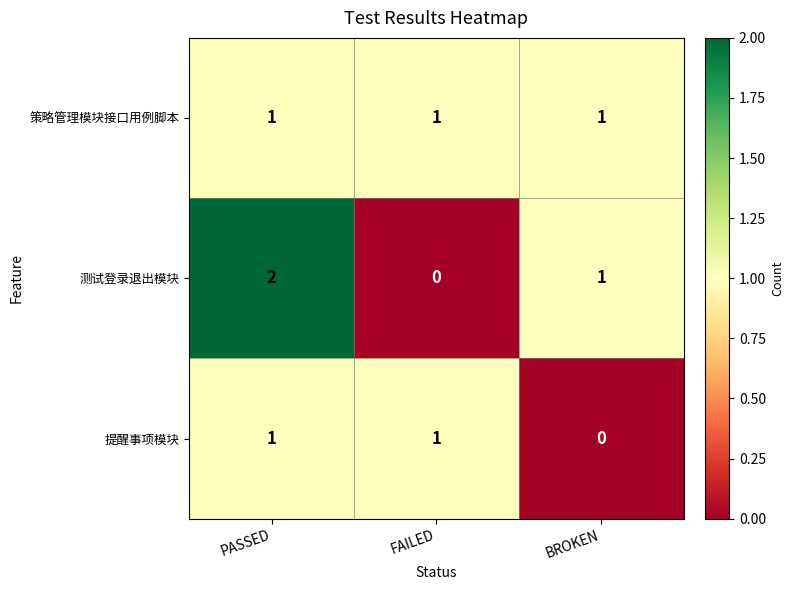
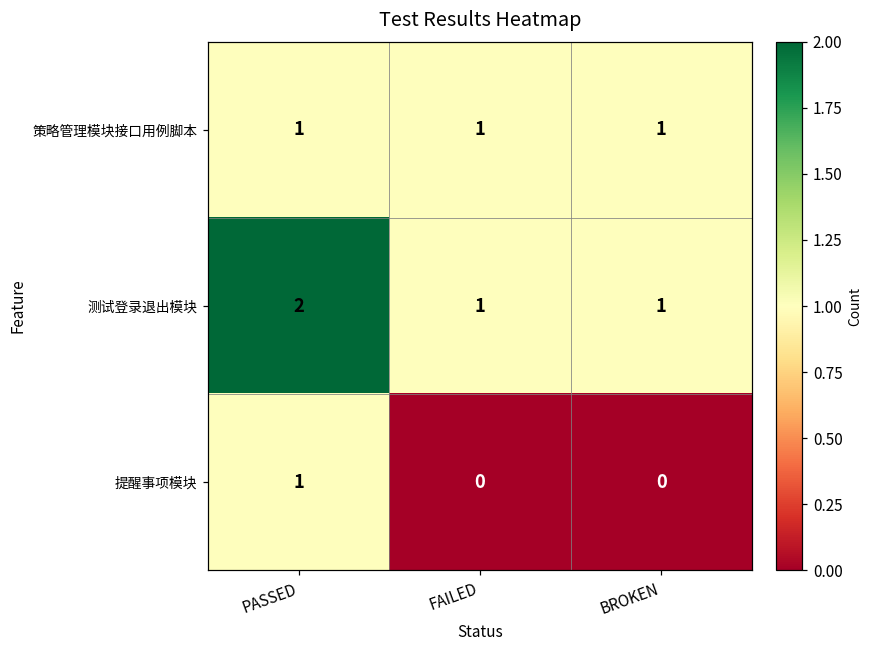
测试登录退出模块, FAILED: 0 -> 1
提醒事项模块, FAILED: 1 -> 0
